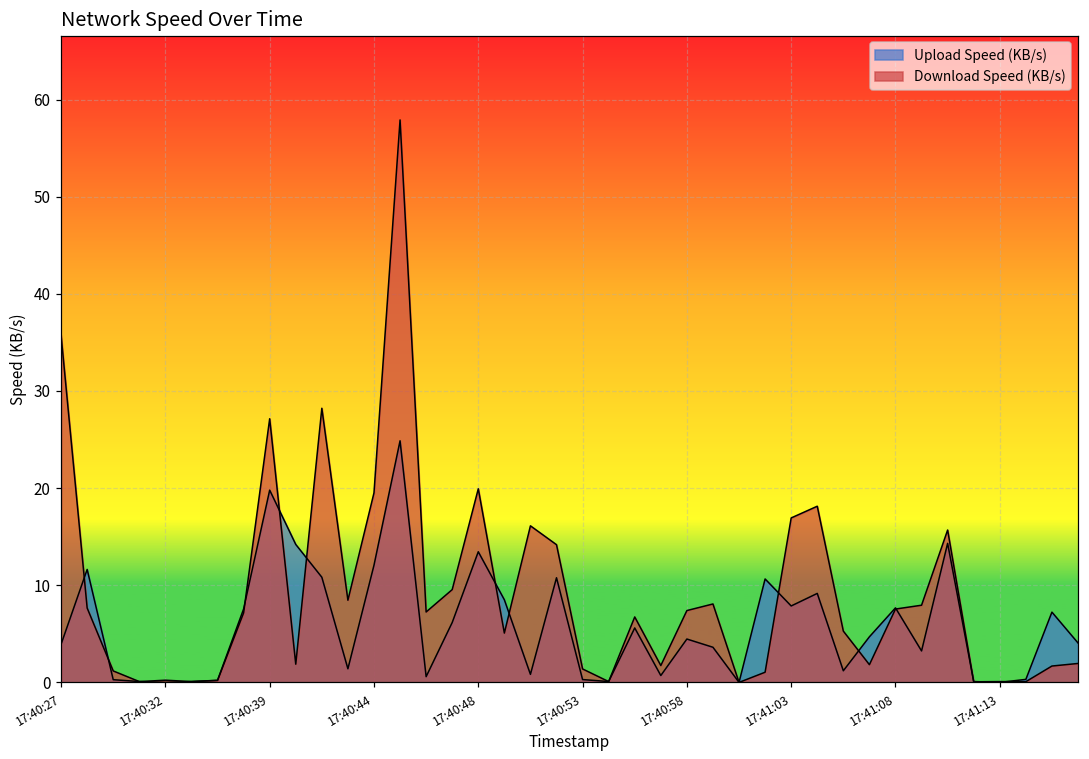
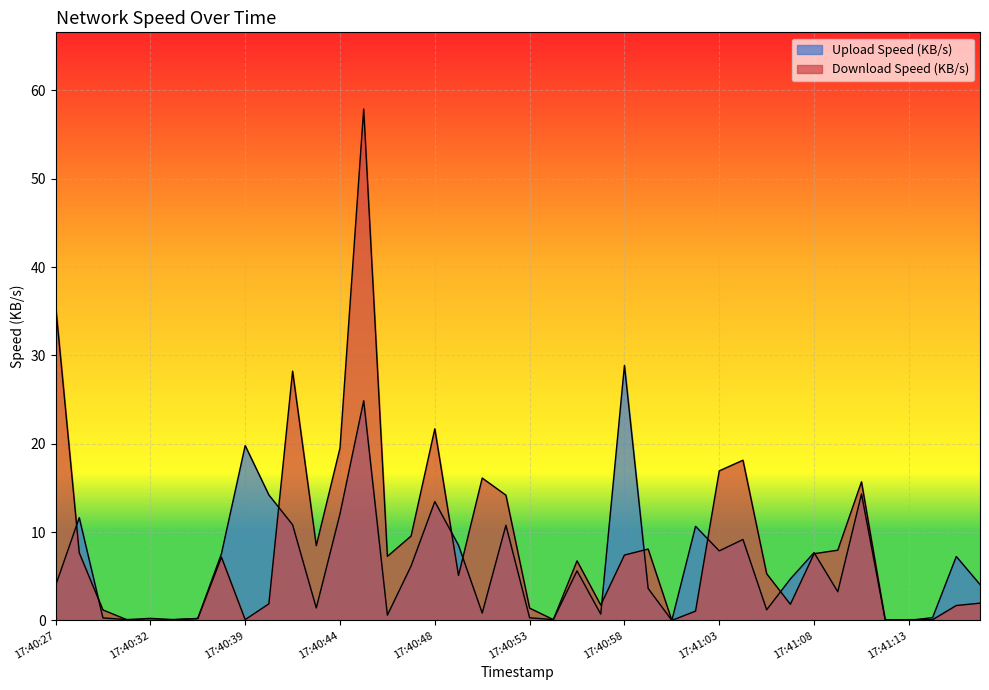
Download Speed (KB/s), 17:40:39: 27 -> 0
Download Speed (KB/s), 17:40:48: 20 -> 22
Upload Speed (KB/s), 17:40:58: 4 -> 29
